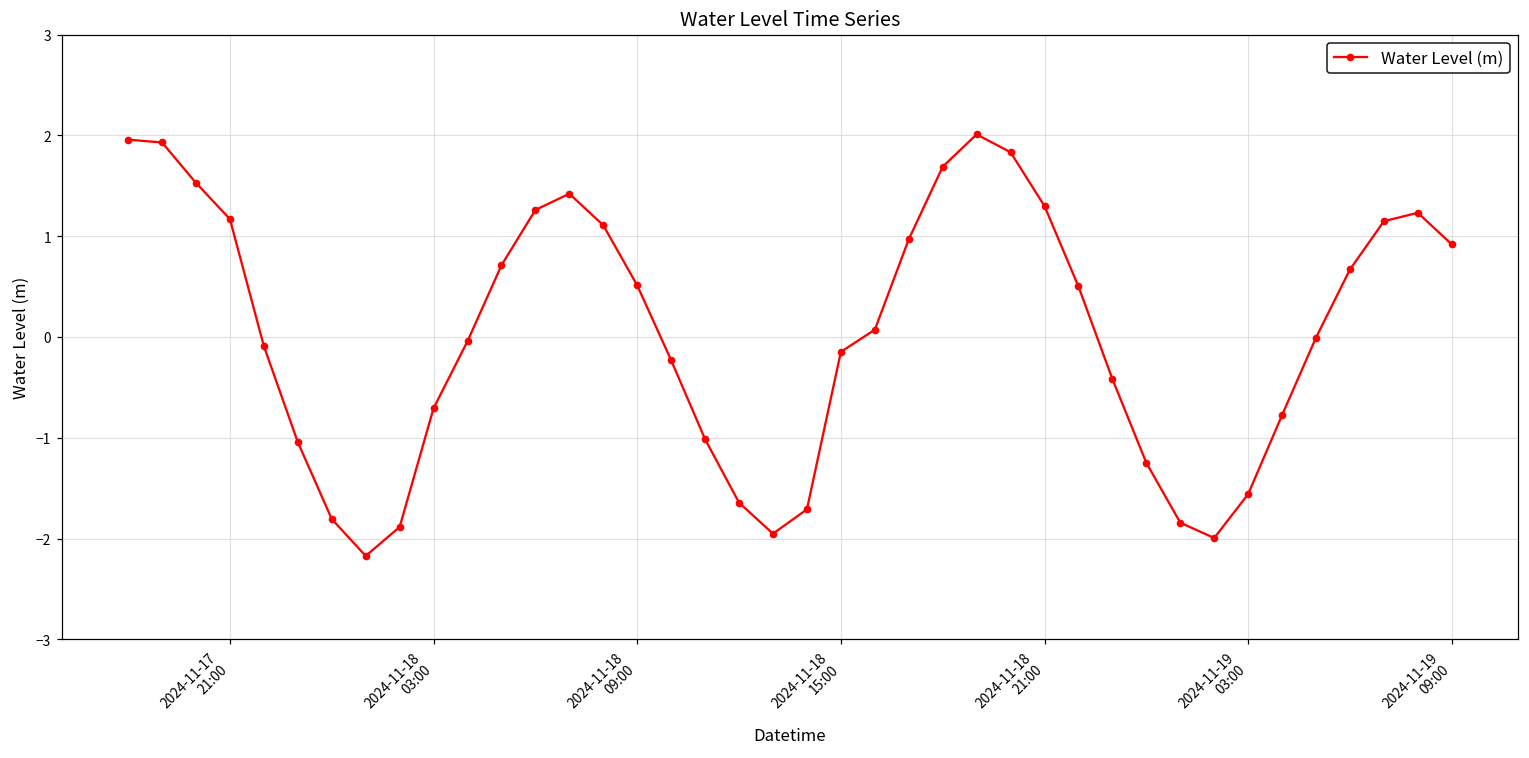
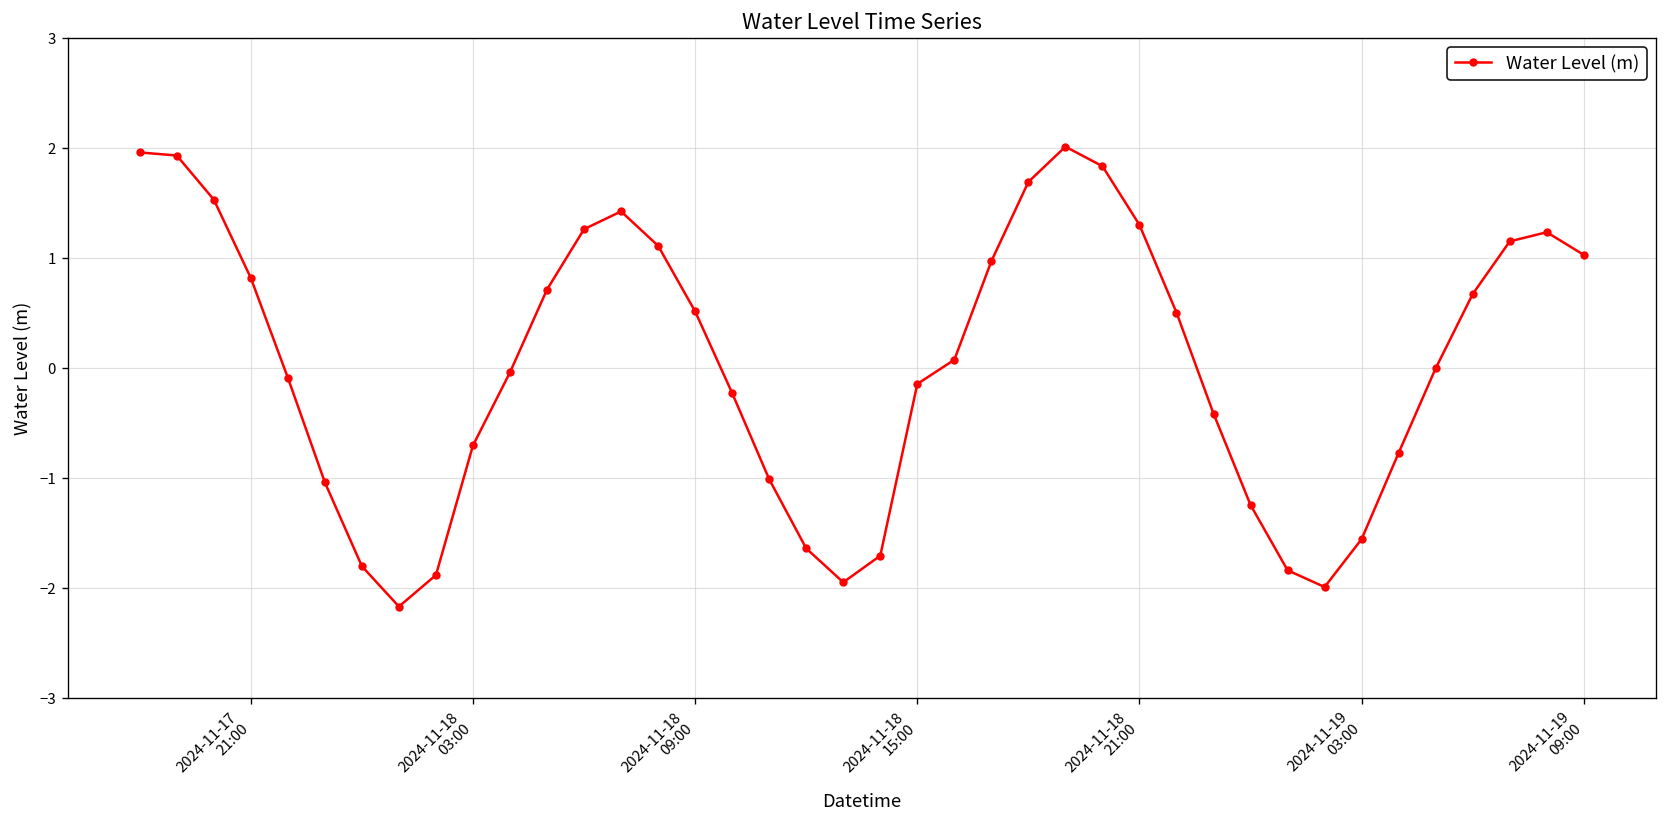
2024-11-17 21:00: 1.2 -> 0.8
2024-11-19 09:00: 0.9 -> 1.0
